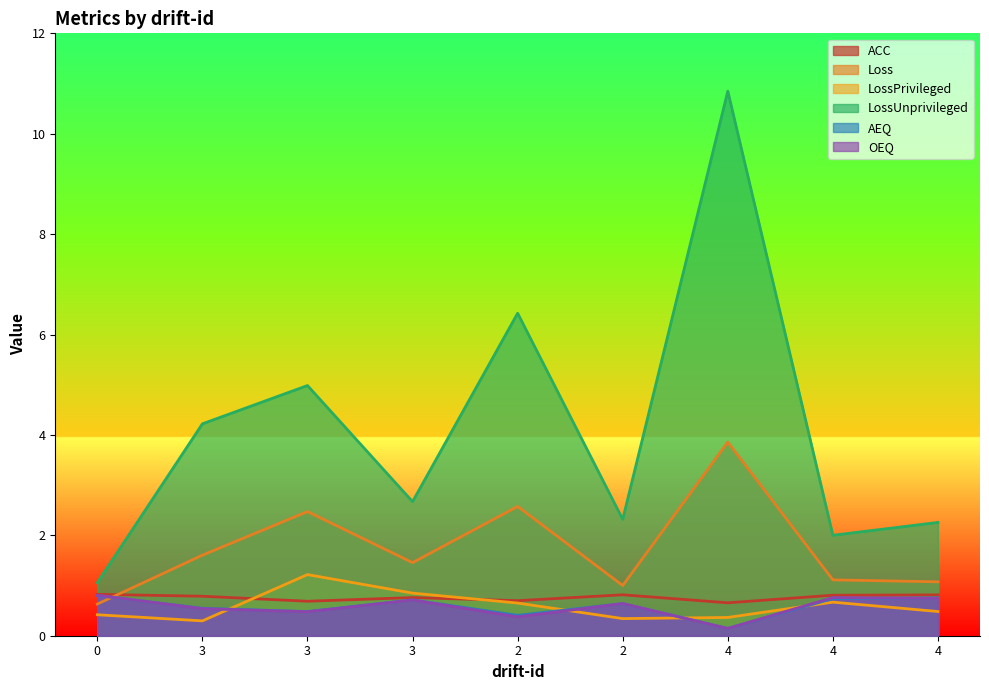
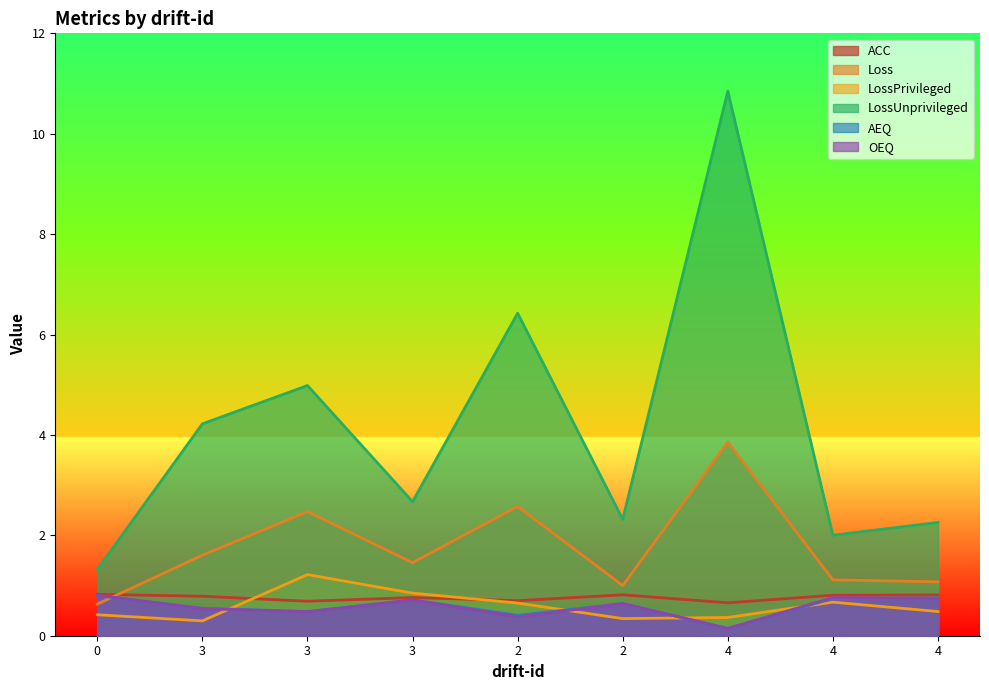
LossUnprivileged, 0: 1.1 -> 1.3
